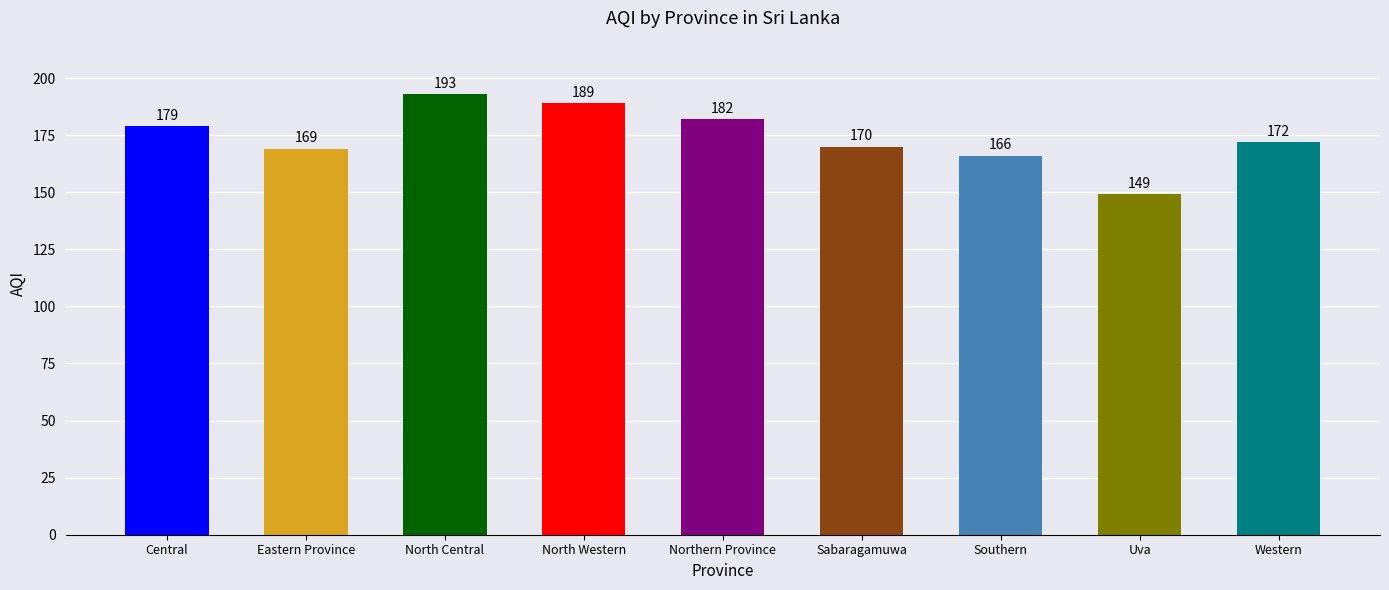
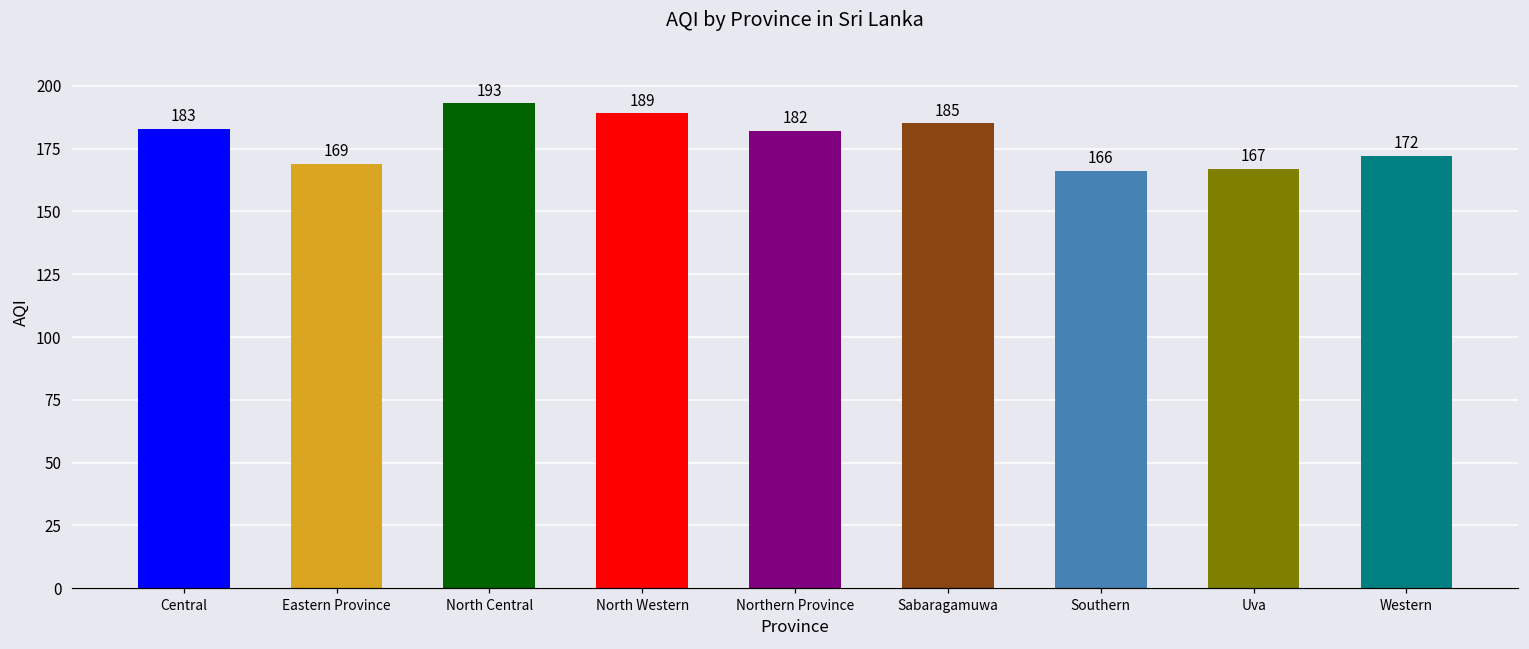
Central: 179 -> 183
Sabaragamuwa: 170 -> 185
Uva: 149 -> 167
